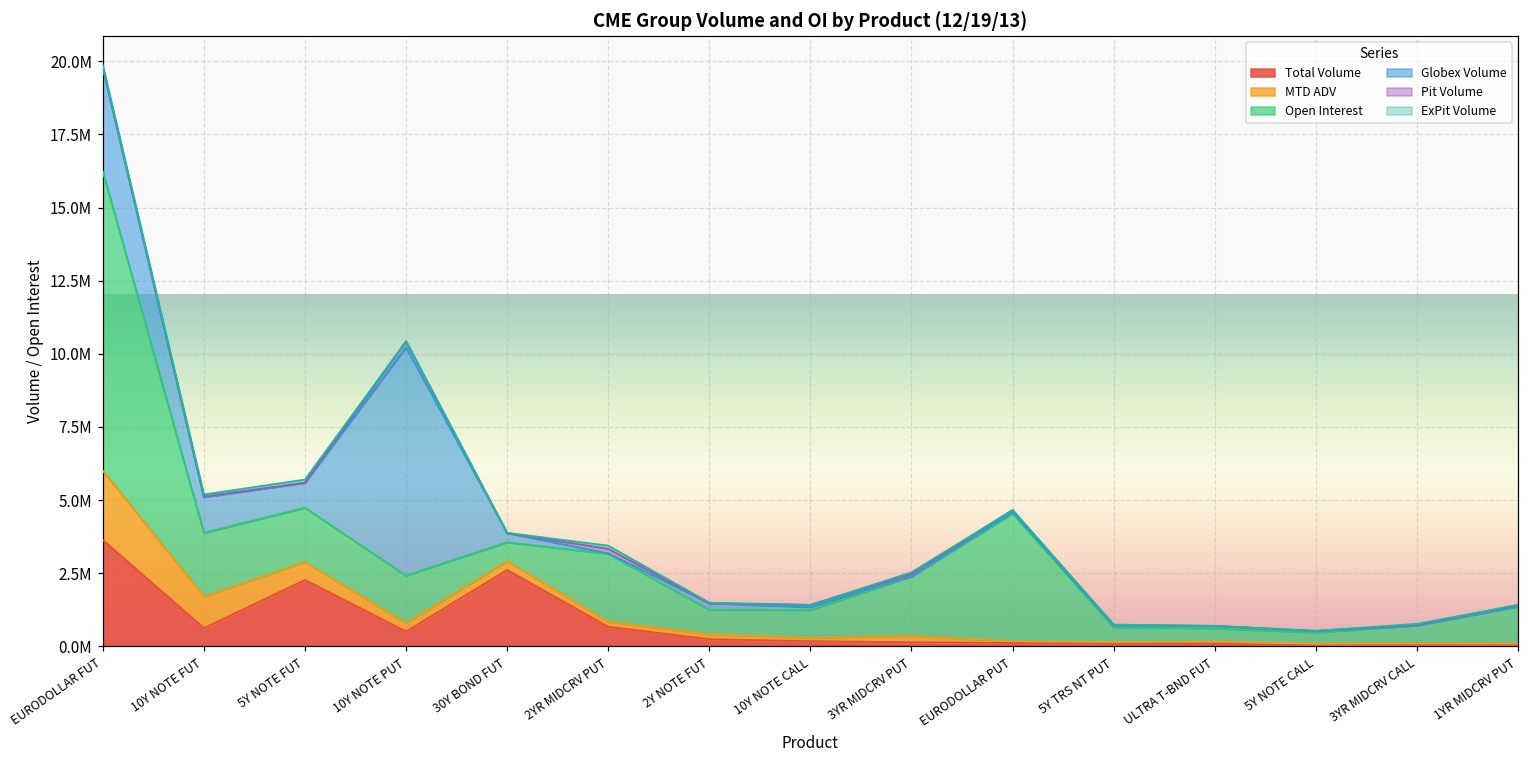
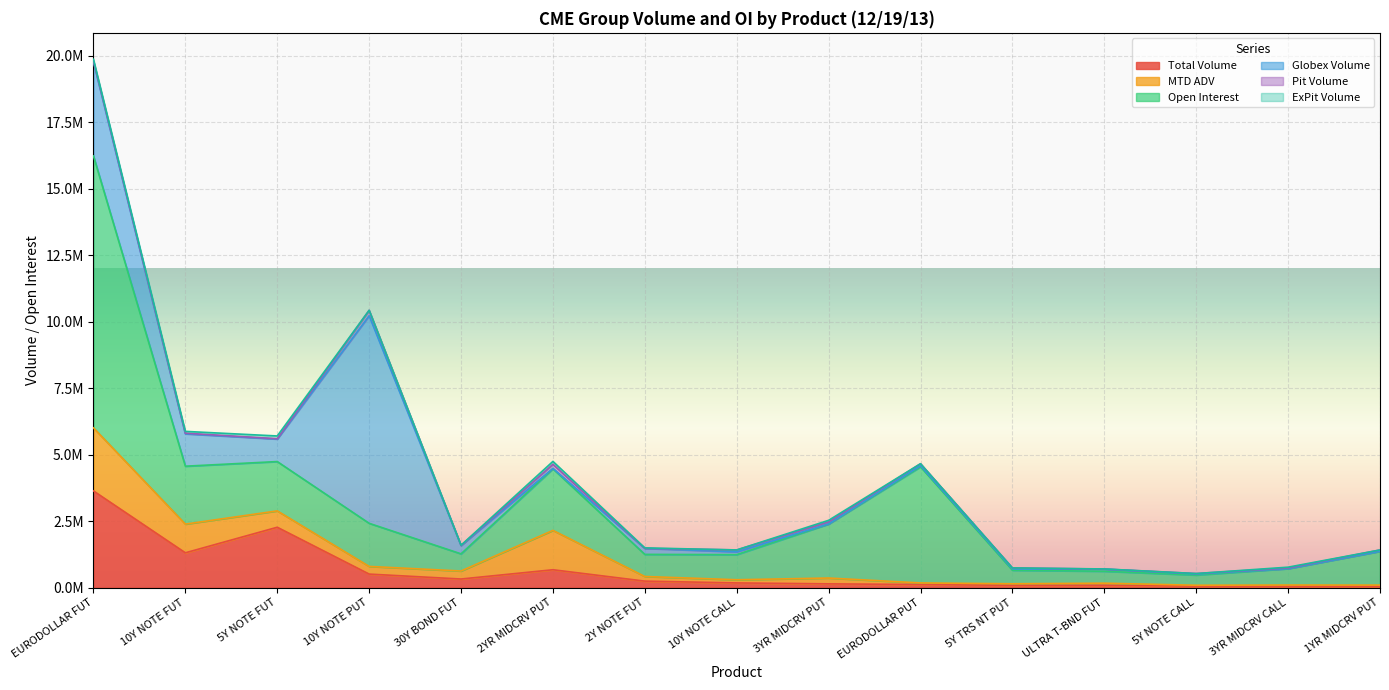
Total Volume, 10Y NOTE FUT: 600000 -> 1300000
Total Volume, 30Y BOND FUT: 2600000 -> 300000
MTD ADV, 2YR MIDCRV PUT: 200000 -> 1500000
